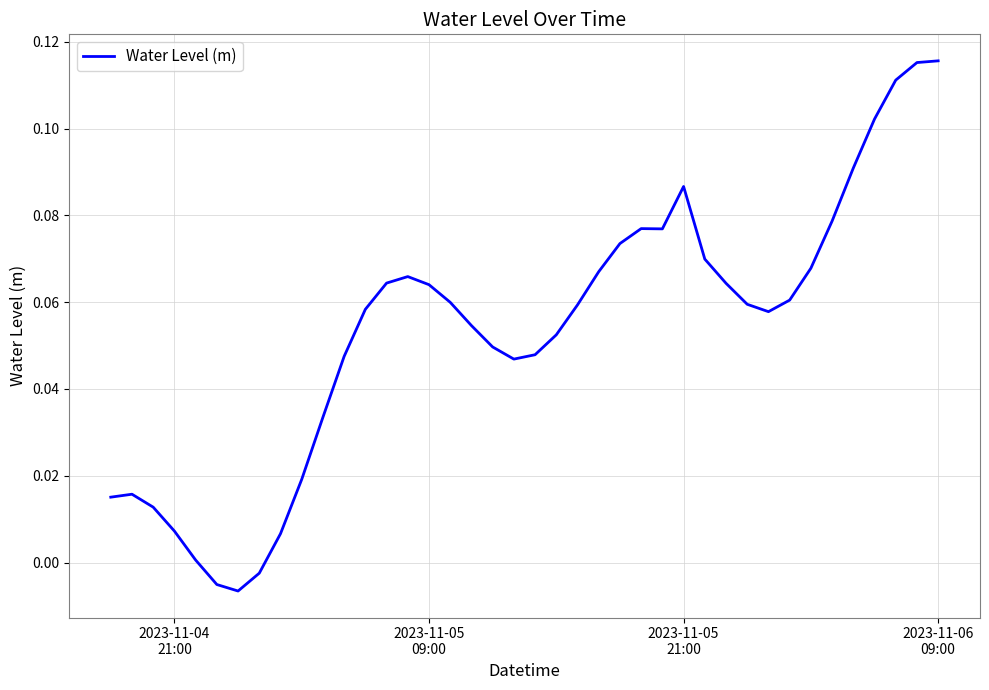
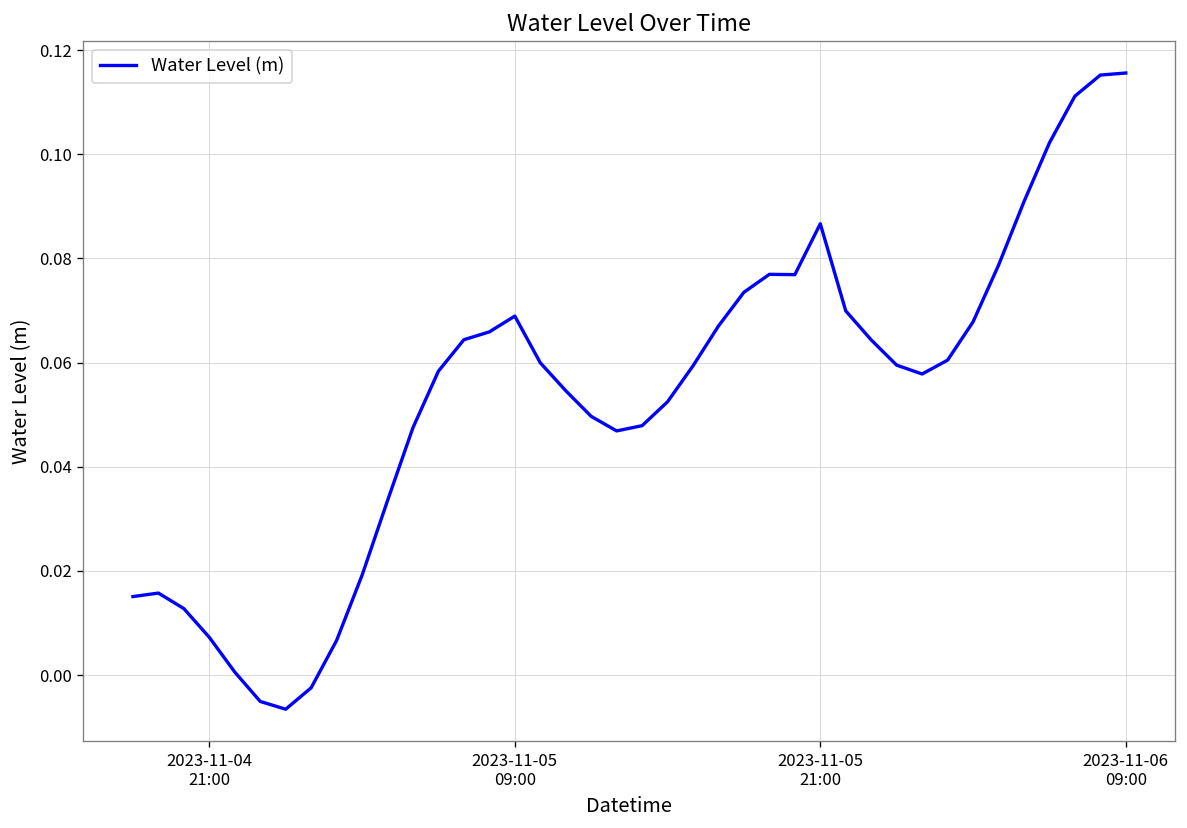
2023-11-05 09:00: 0.064 -> 0.069
